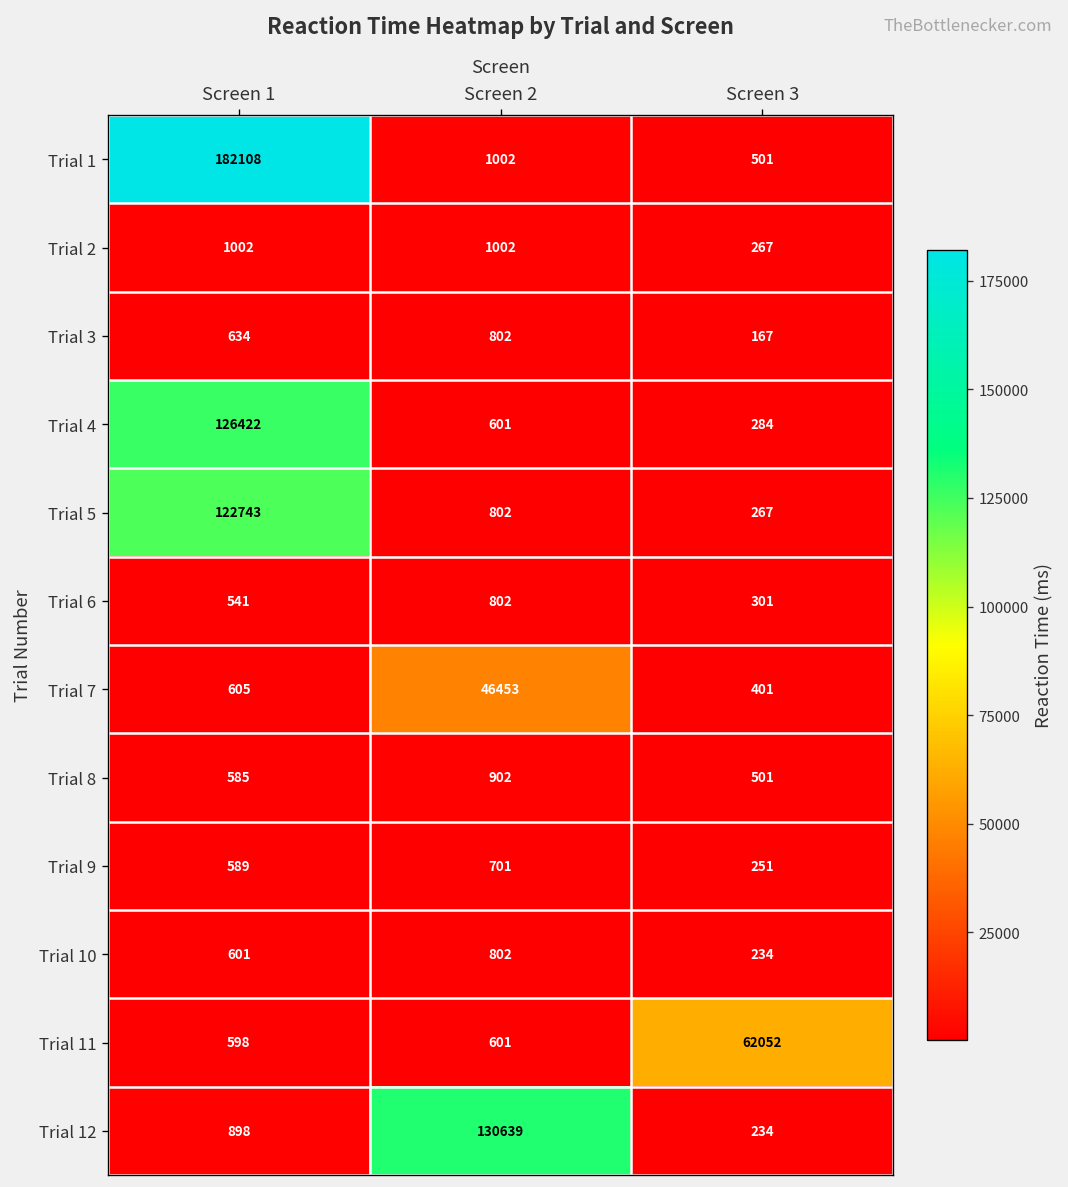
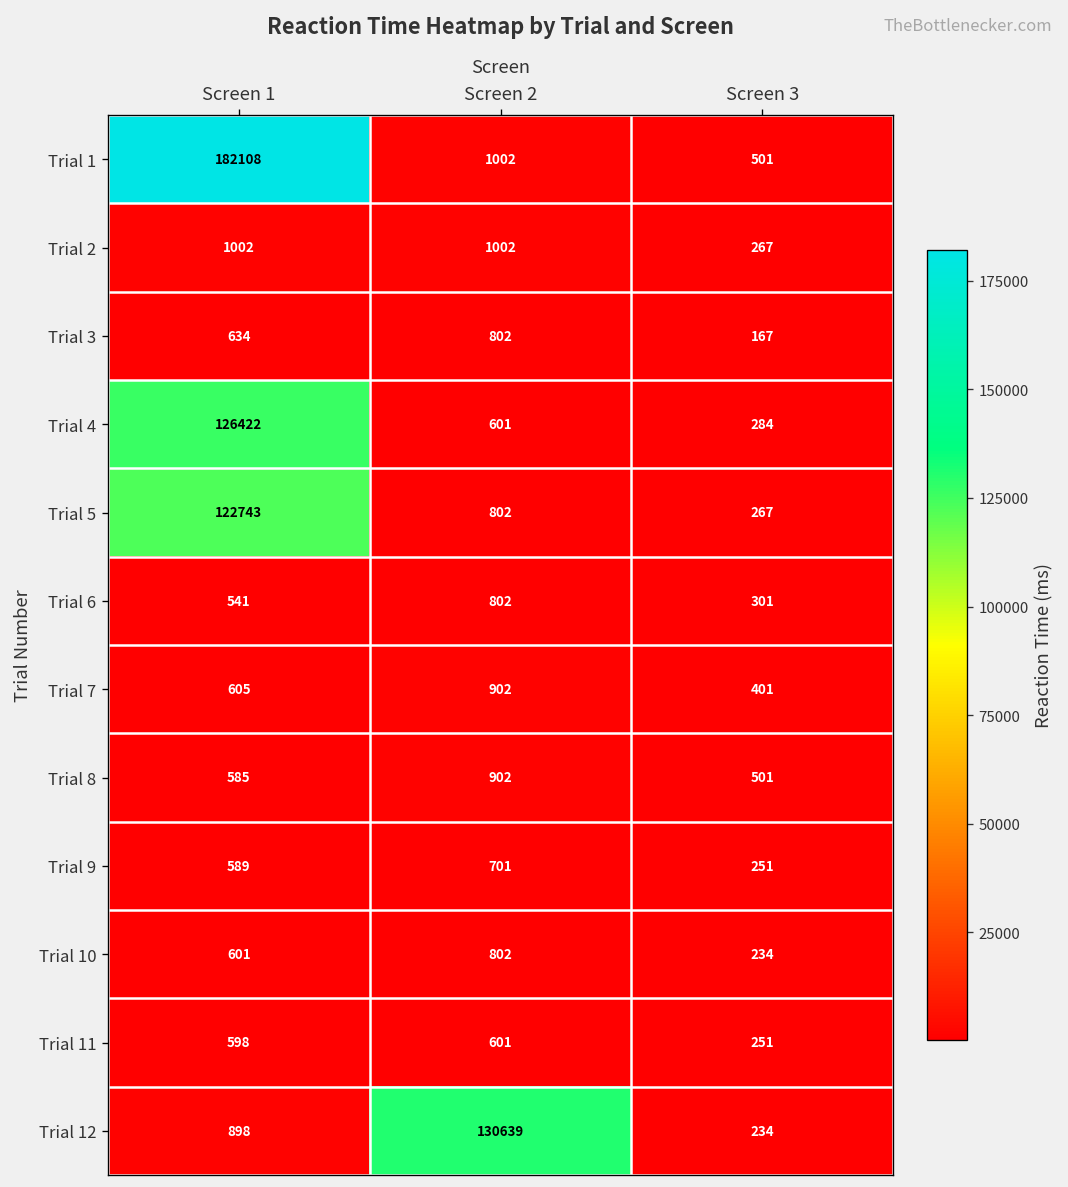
Trial 7, Screen 2: 46453 -> 902
Trial 11, Screen 3: 62052 -> 251
